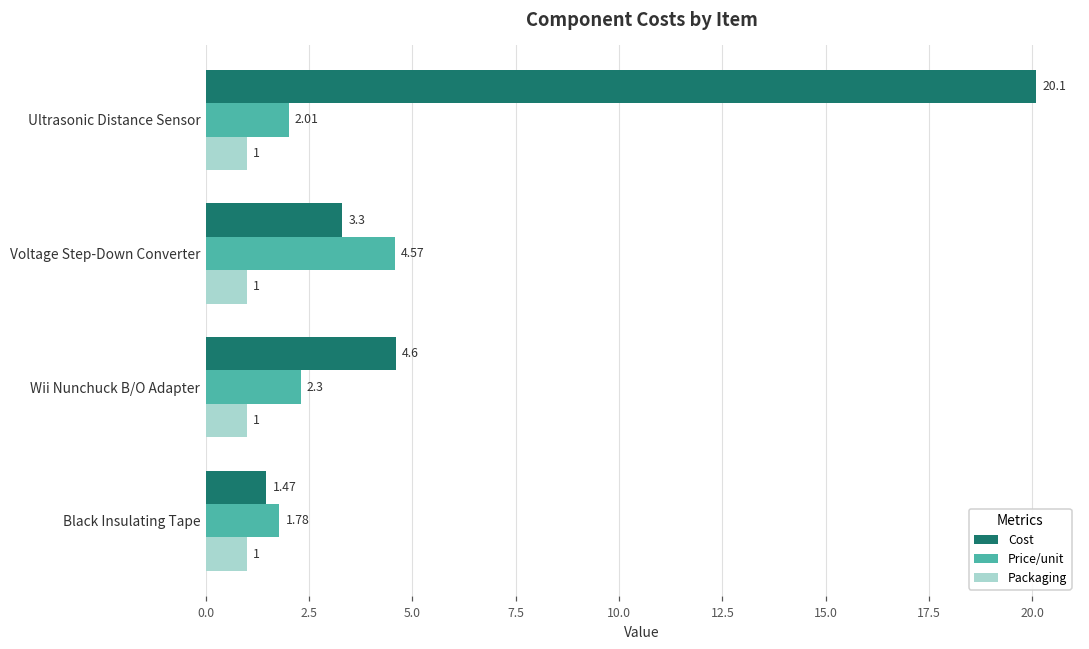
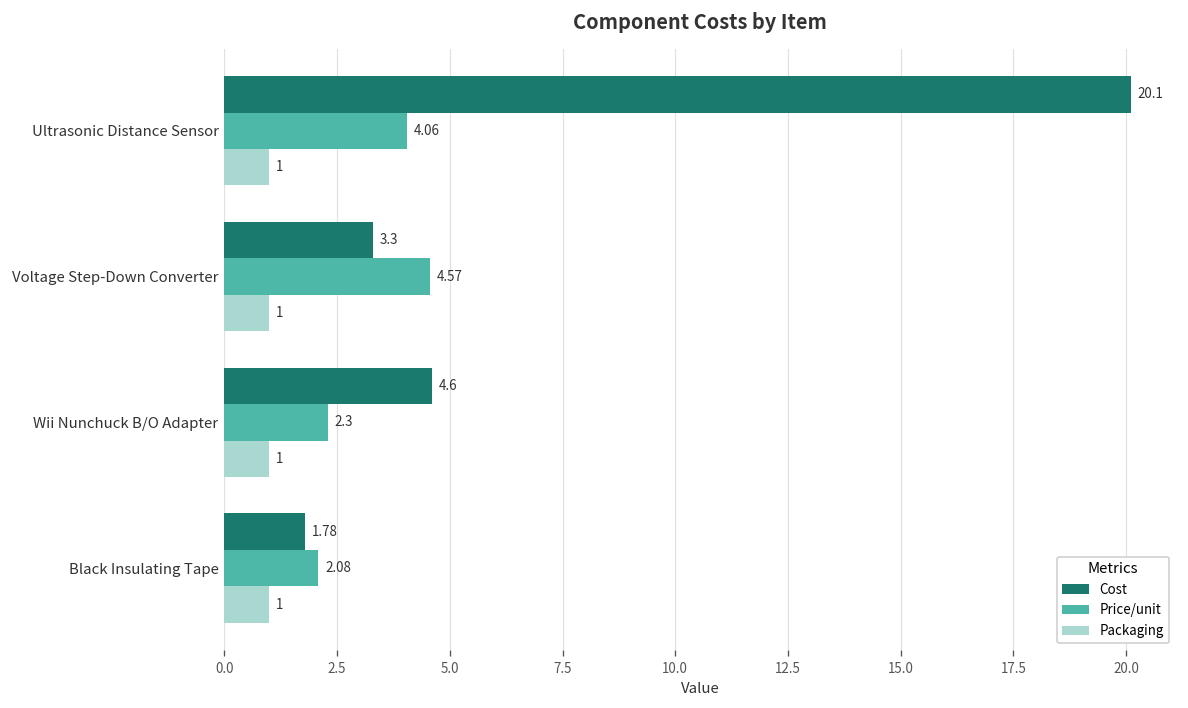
Price/unit, Ultrasonic Distance Sensor: 2.01 -> 4.06
Cost, Black Insulating Tape: 1.47 -> 1.78
Price/unit, Black Insulating Tape: 1.78 -> 2.08
